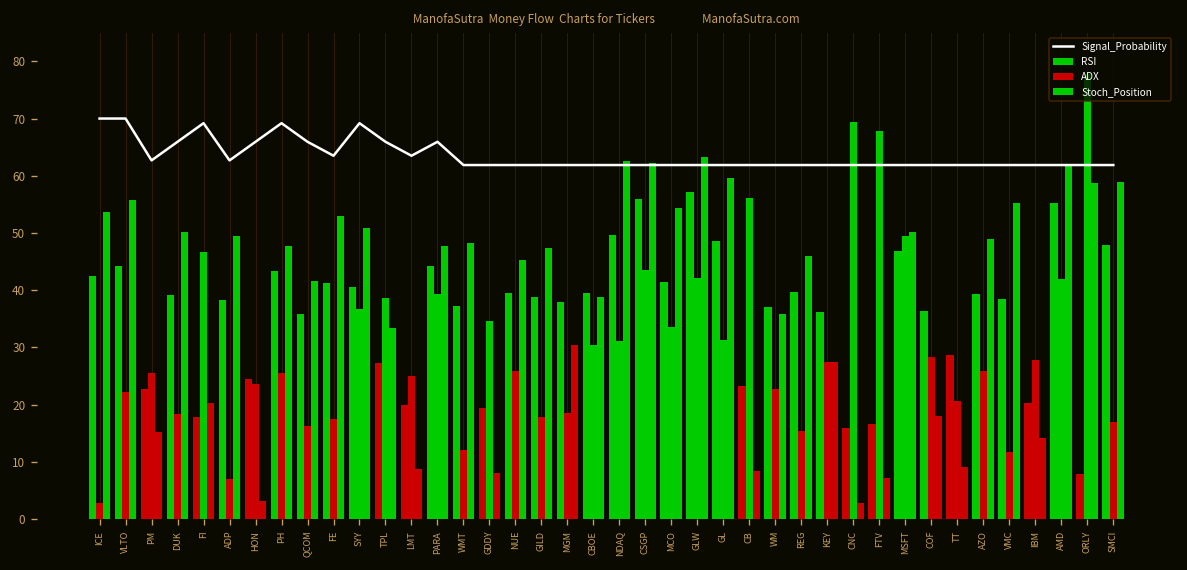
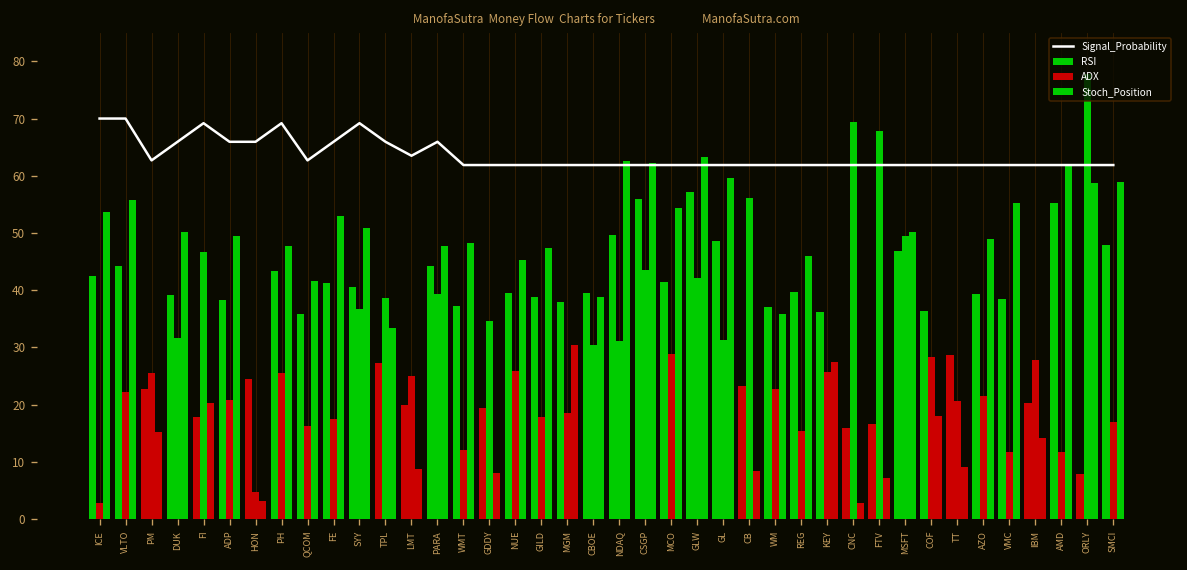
ADX, DUK: 18 -> 32
ADX, ADP: 7 -> 21
Signal_Probability, ADP: 63 -> 66
ADX, HON: 24 -> 5
Signal_Probability, QCOM: 66 -> 63
Signal_Probability, FE: 64 -> 66
ADX, MCO: 34 -> 29
ADX, KEY: 28 -> 26
ADX, AZO: 26 -> 22
ADX, AMD: 42 -> 12
